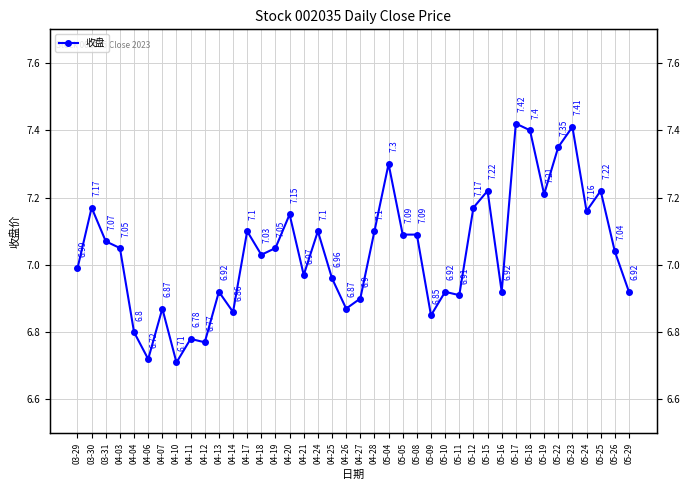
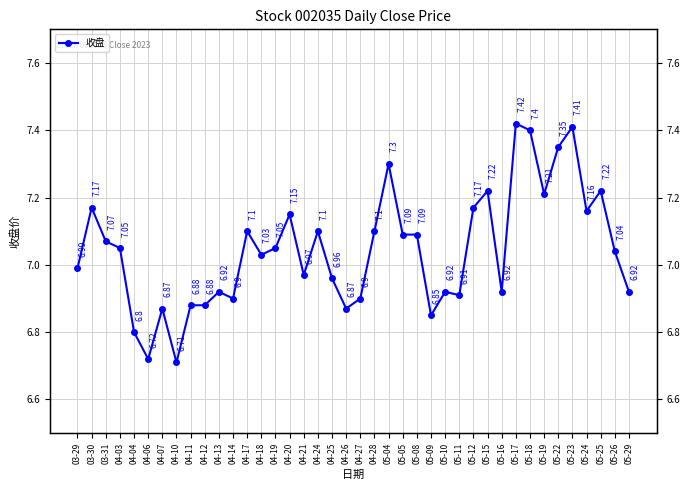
04-11: 6.78 -> 6.88
04-12: 6.77 -> 6.88
04-14: 6.86 -> 6.9
